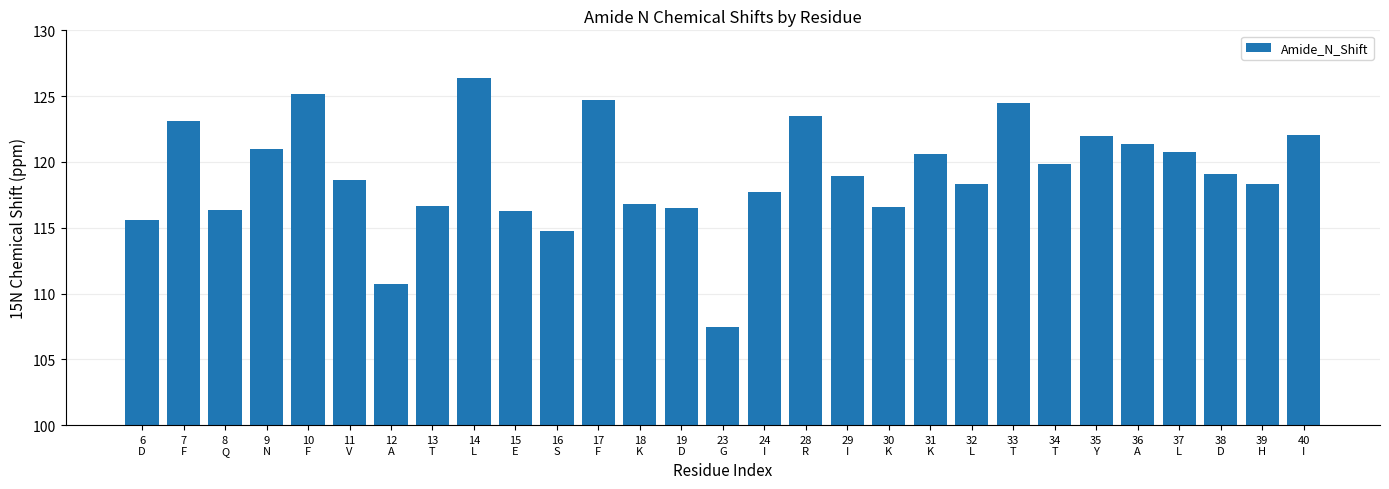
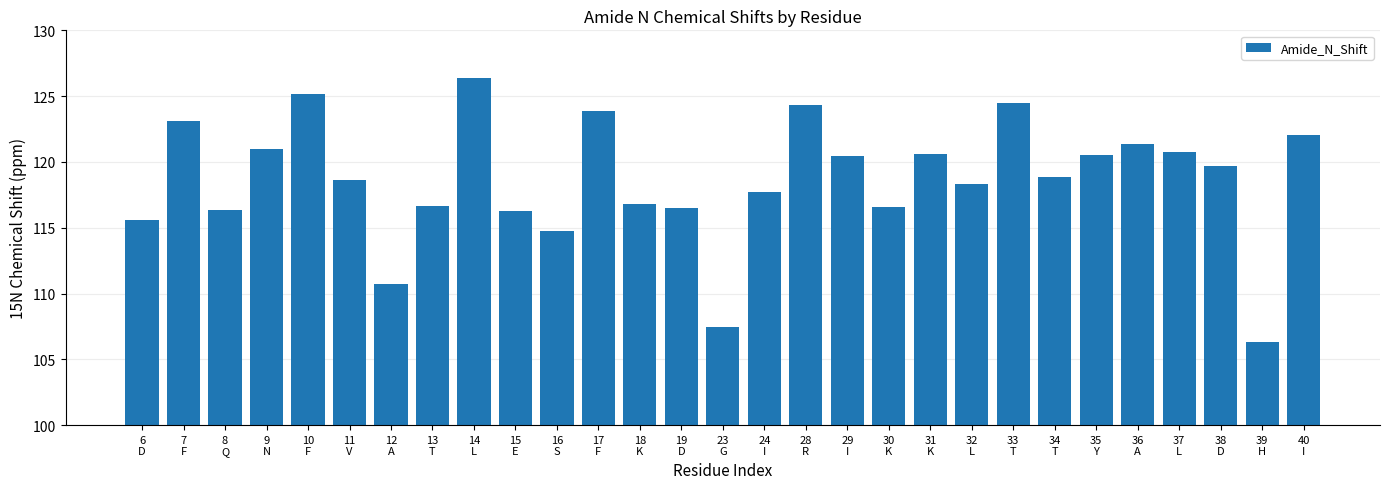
17 F: 124.7 -> 123.9
28 R: 123.5 -> 124.3
29 I: 119.0 -> 120.5
34 T: 119.9 -> 118.8
35 Y: 122.0 -> 120.5
38 D: 119.1 -> 119.7
39 H: 118.3 -> 106.3
